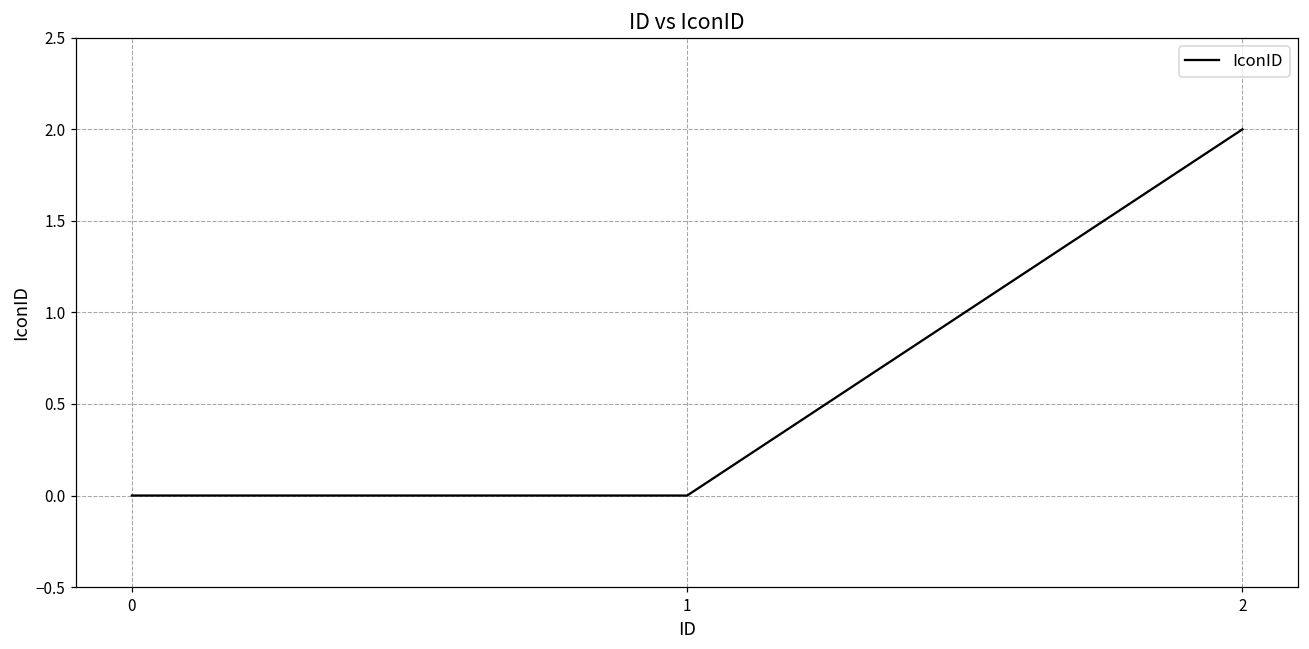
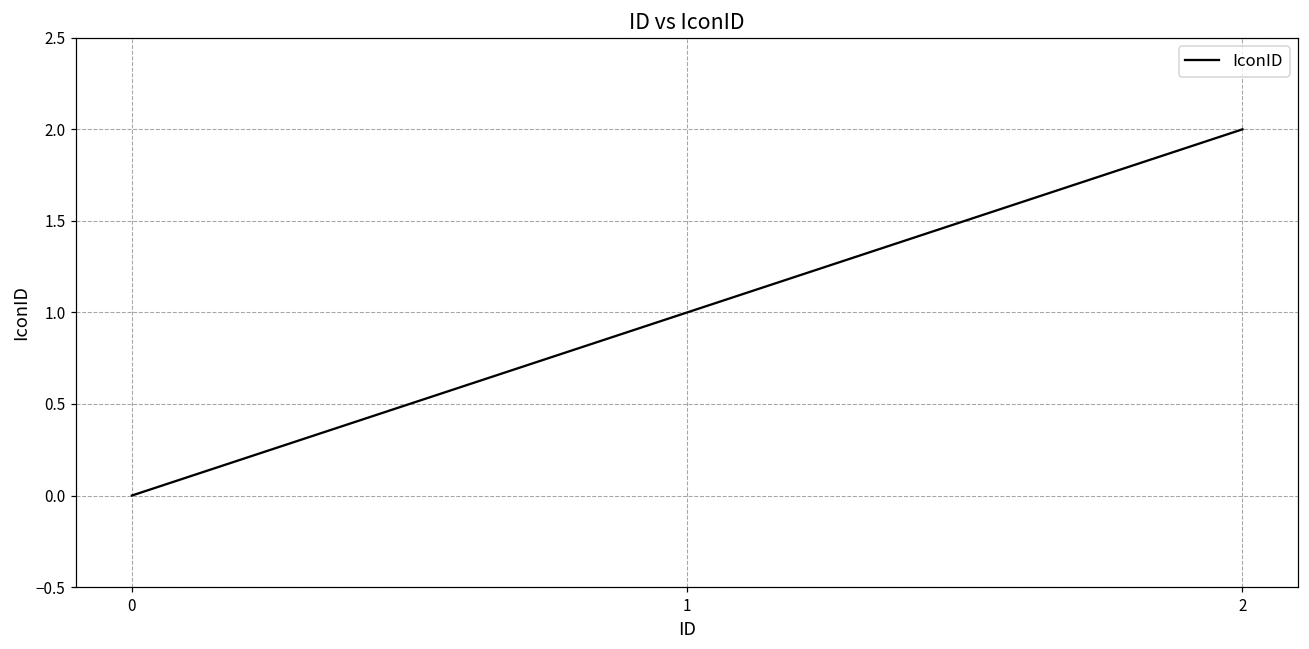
1: 0 -> 1
